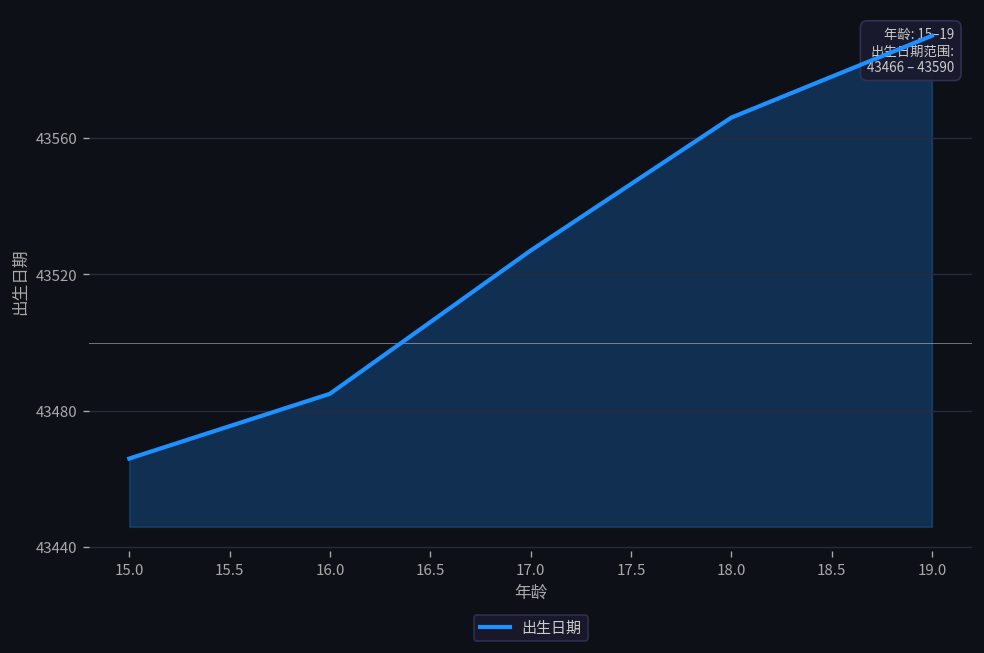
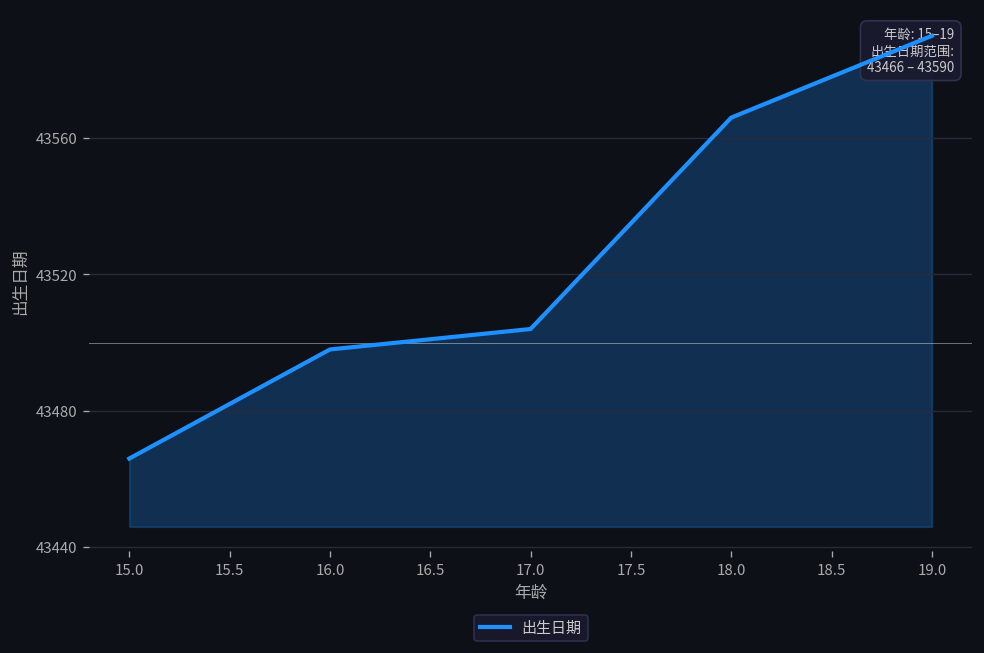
16.0: 43485 -> 43498
17.0: 43527 -> 43504
